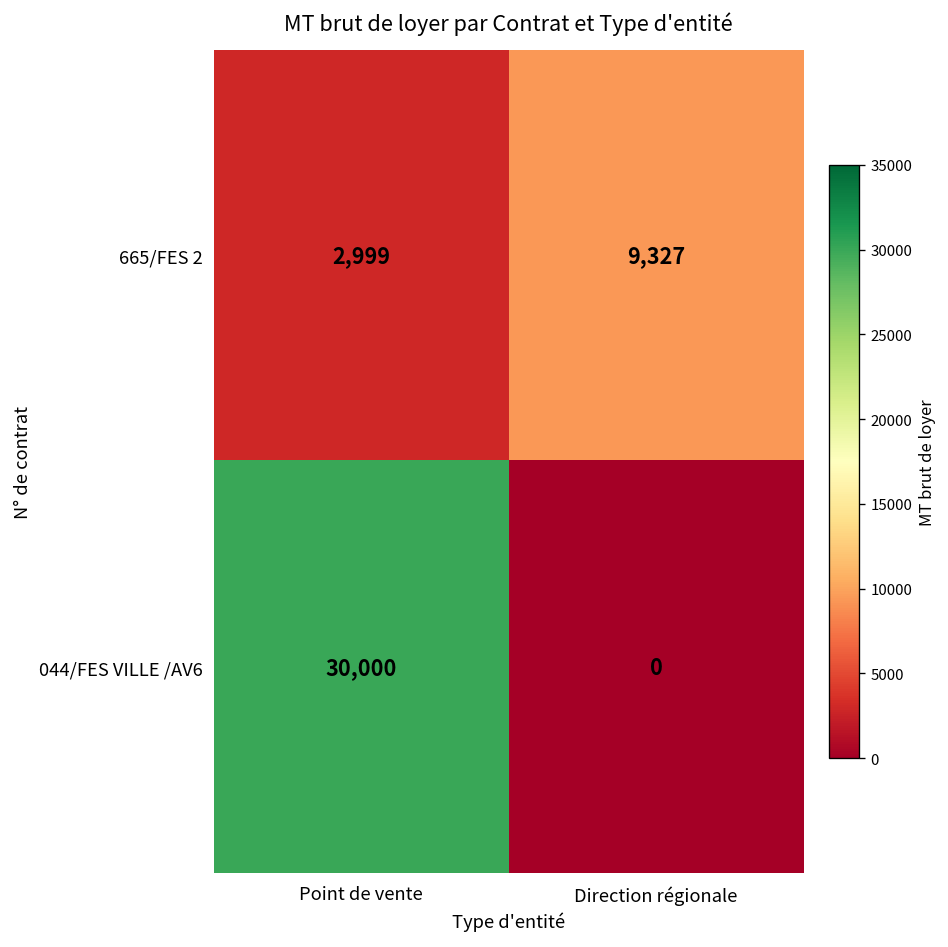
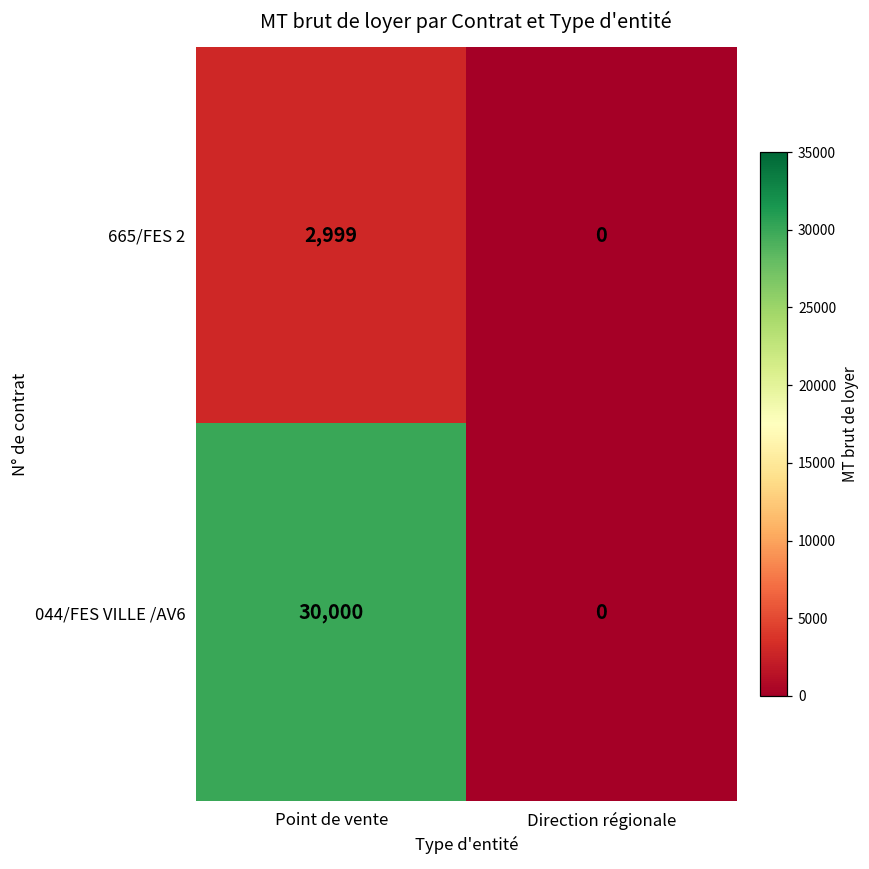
665/FES 2, Direction régionale: 9,327 -> 0
